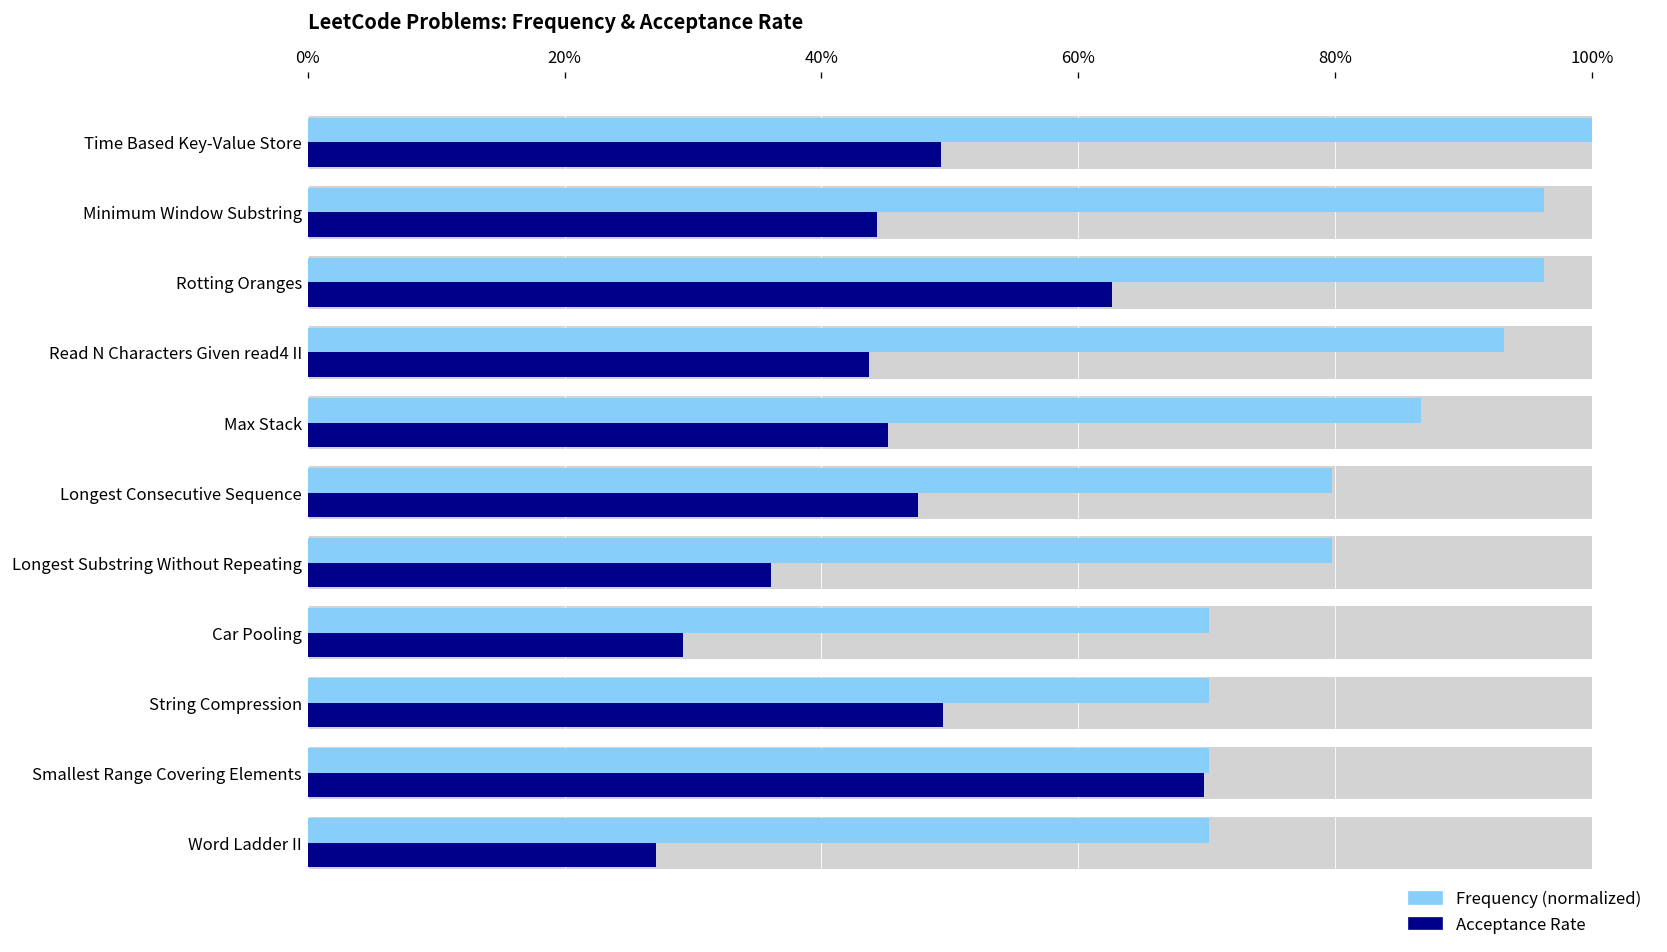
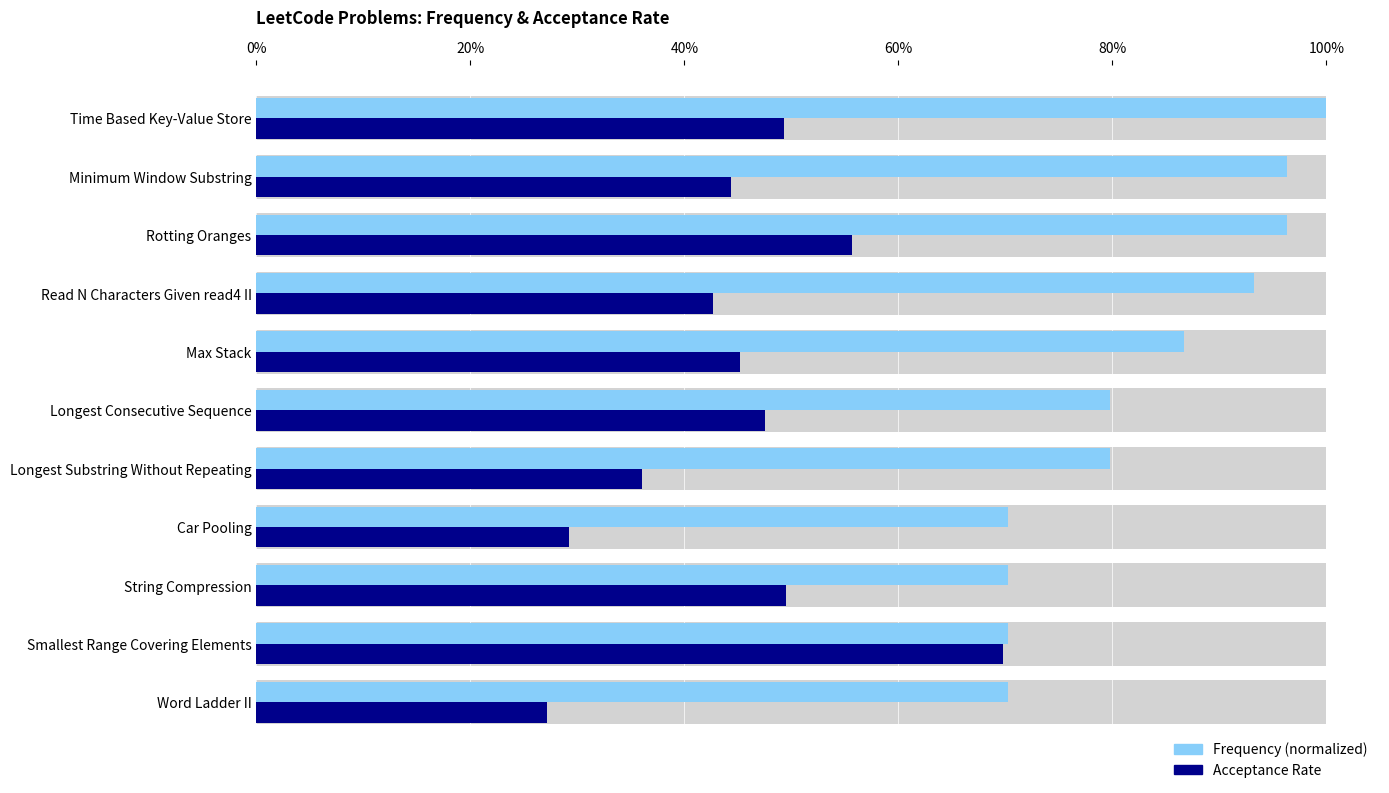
Acceptance Rate, Rotting Oranges: 62.6% -> 55.7%
Acceptance Rate, Read N Characters Given read4 II: 43.7% -> 42.7%
